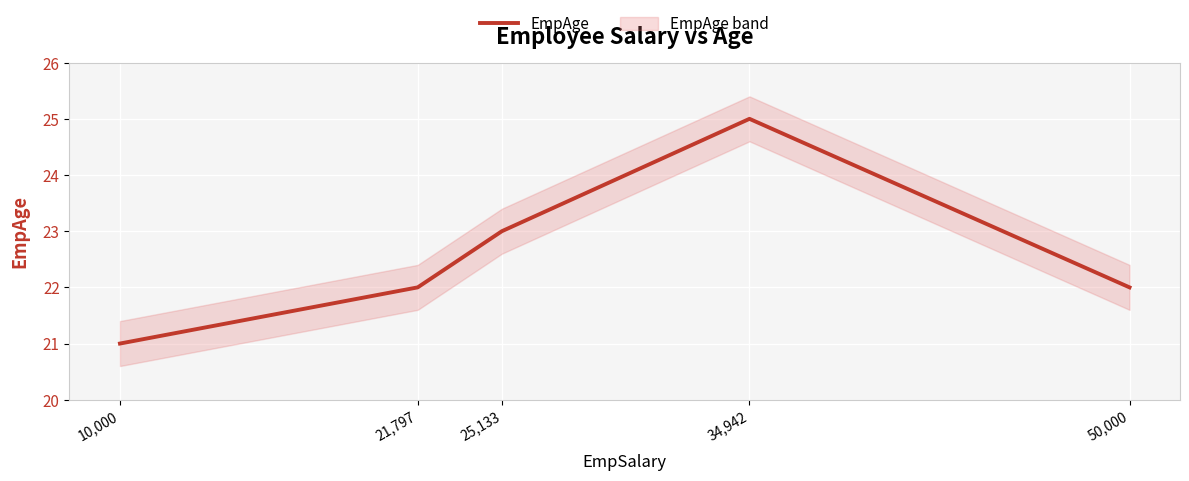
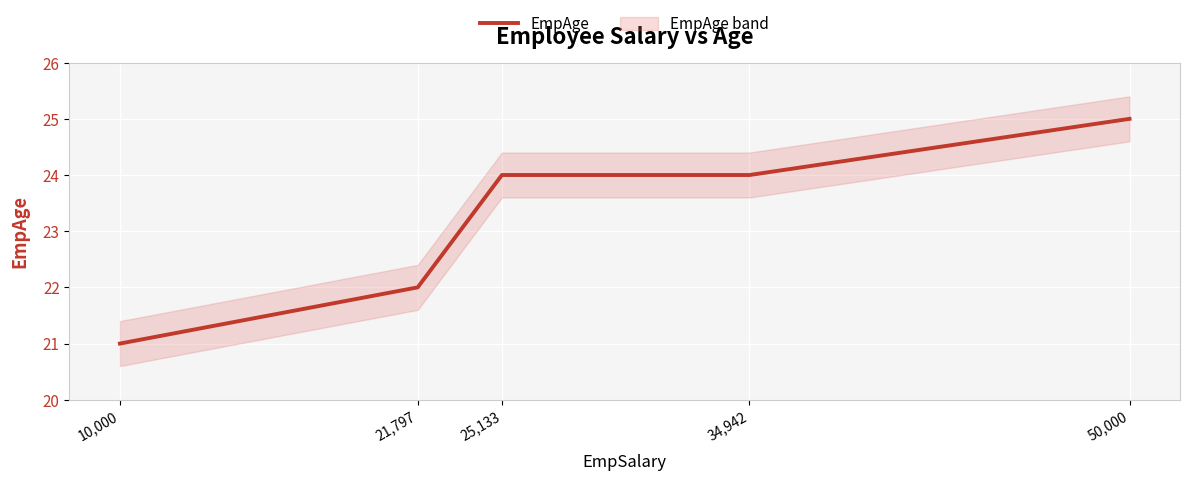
EmpAge, 25,133: 23 -> 24
EmpAge, 34,942: 25 -> 24
EmpAge, 50,000: 22 -> 25
